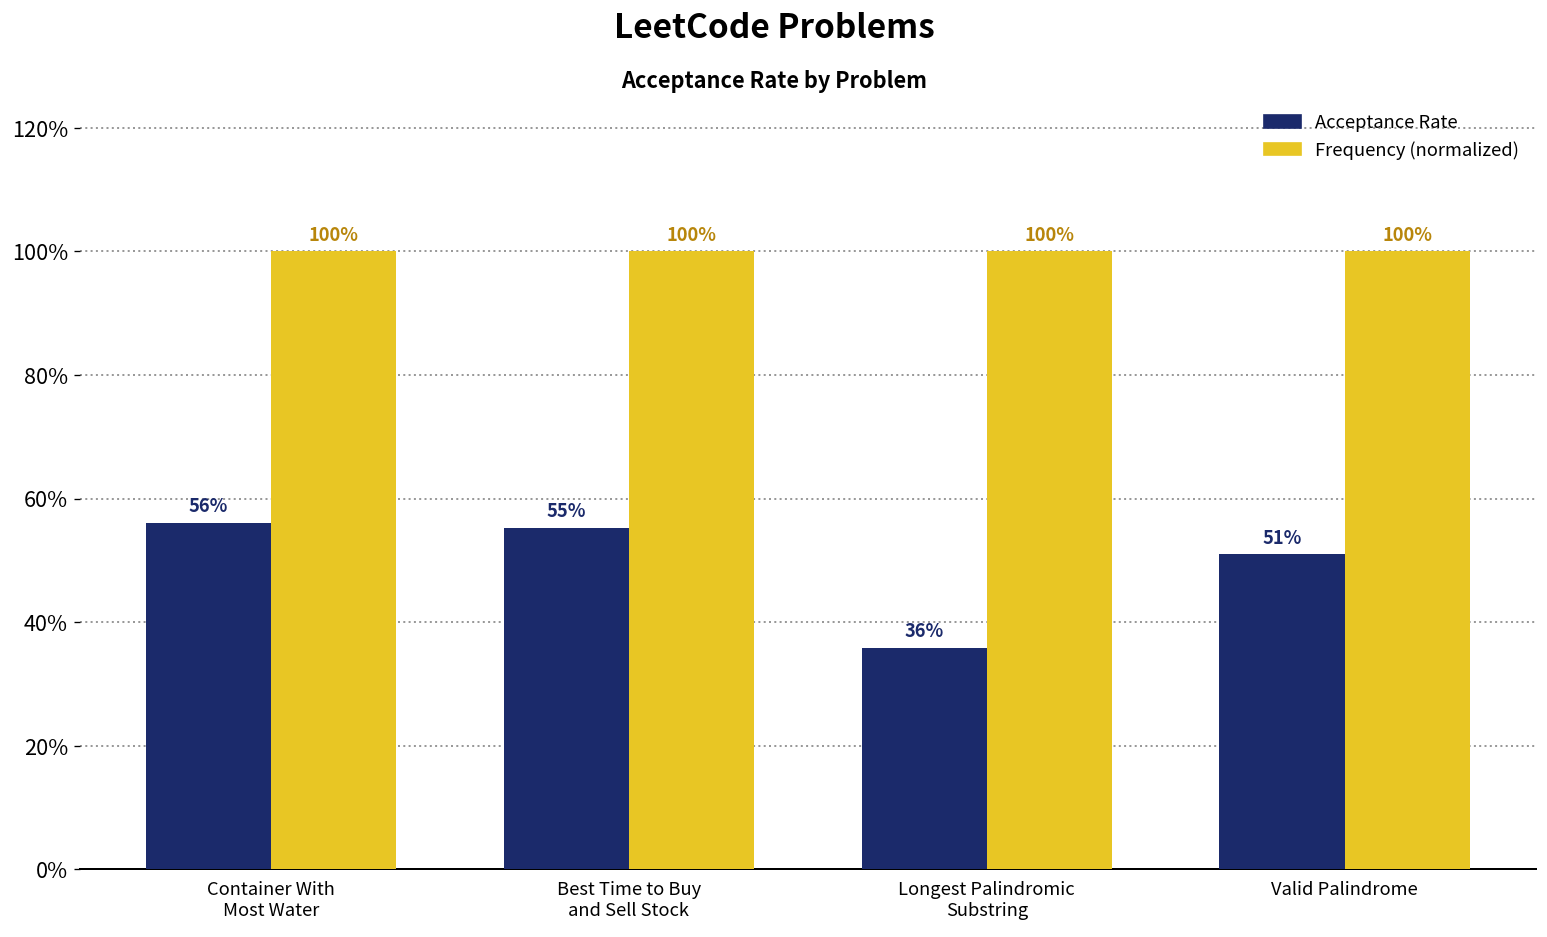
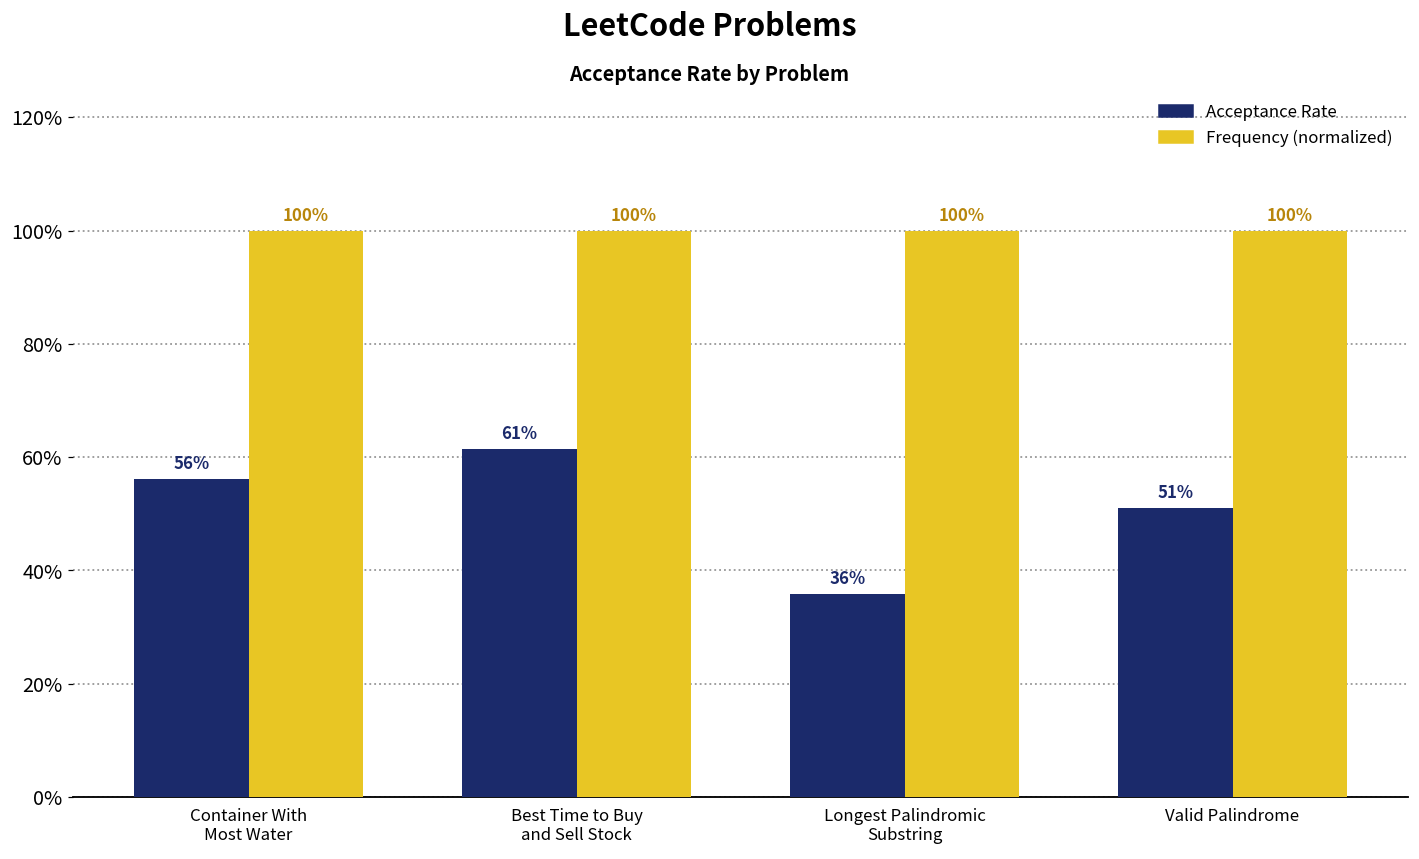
Acceptance Rate, Best Time to Buy and Sell Stock: 55% -> 61%
